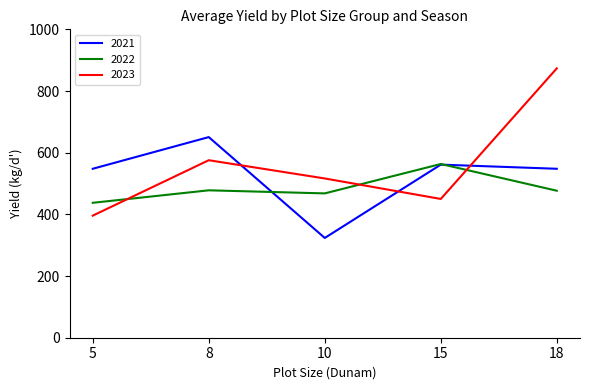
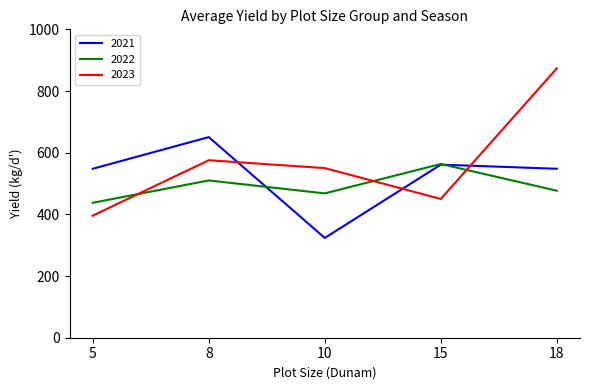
2022, 8: 480 -> 510
2023, 10: 520 -> 550
